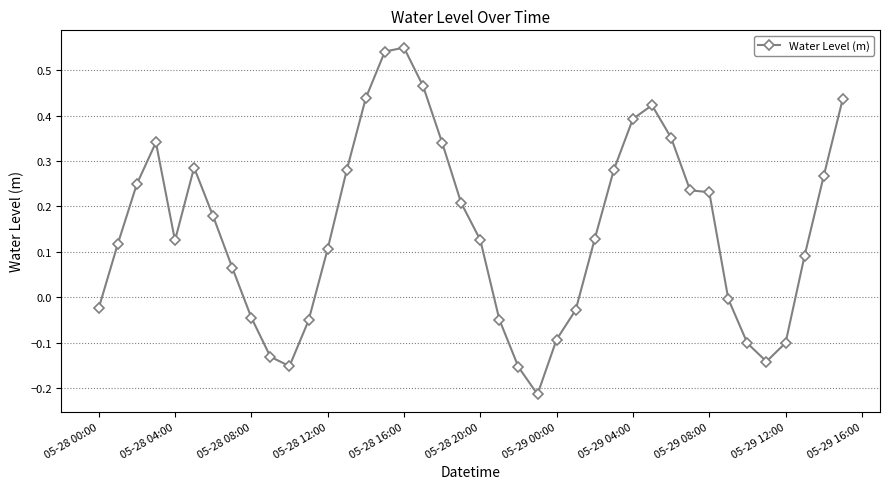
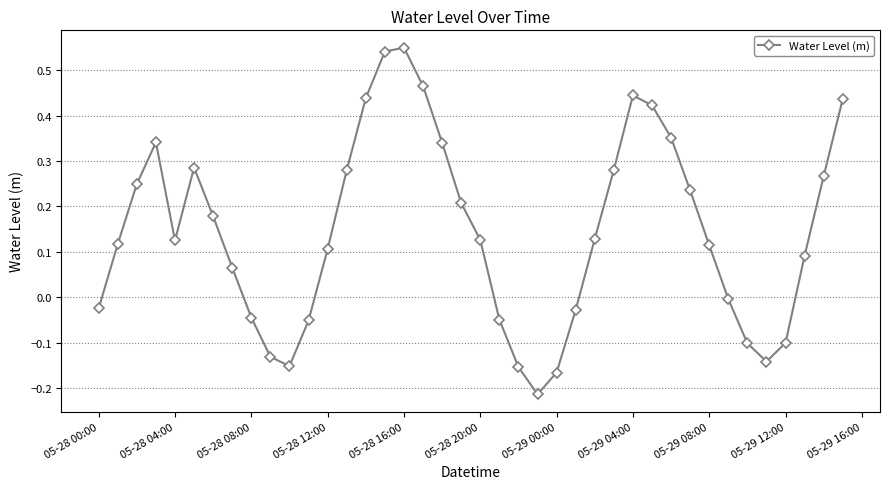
05-29 00:00: -0.09 -> -0.17
05-29 04:00: 0.39 -> 0.44
05-29 08:00: 0.23 -> 0.11
